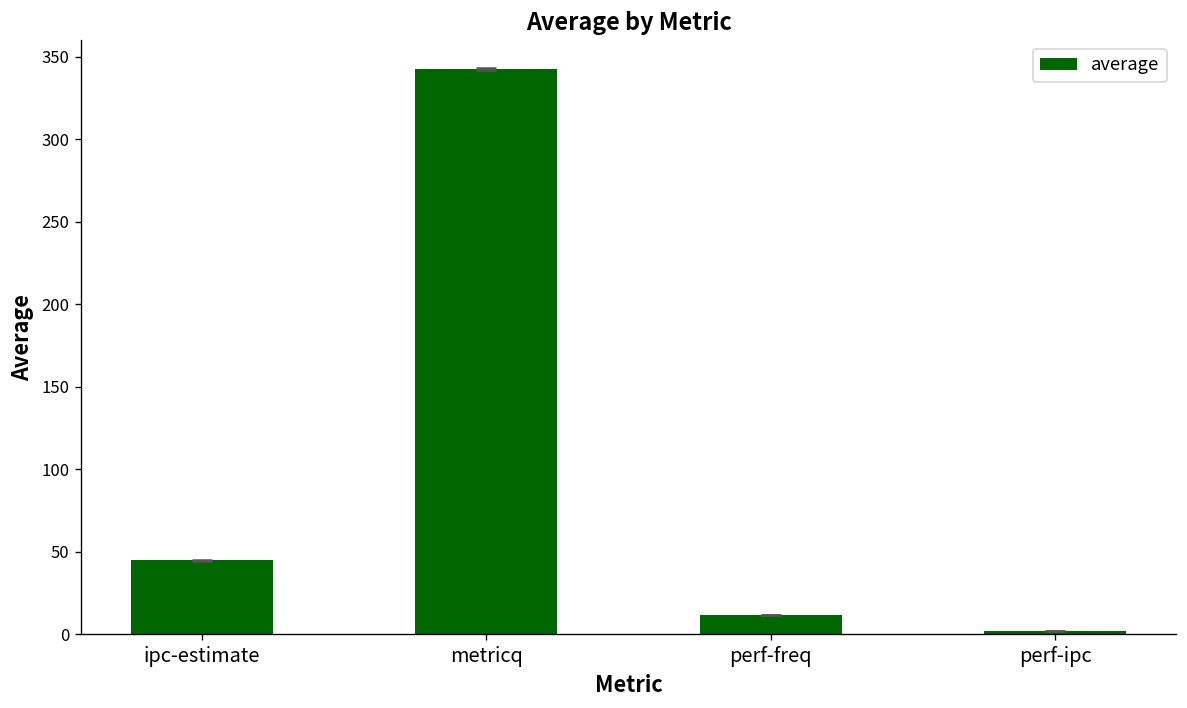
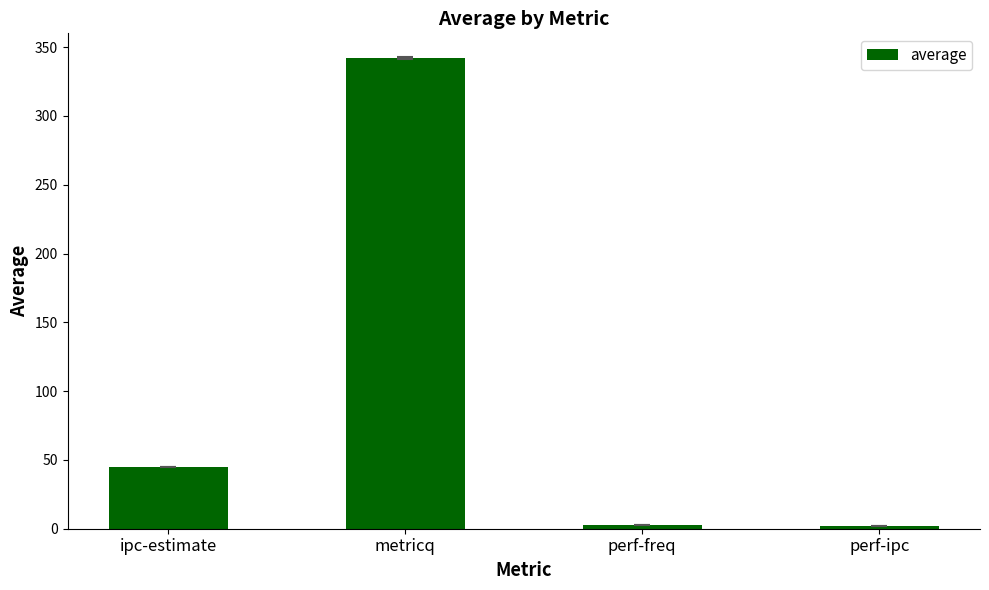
average, perf-freq: 12 -> 2
